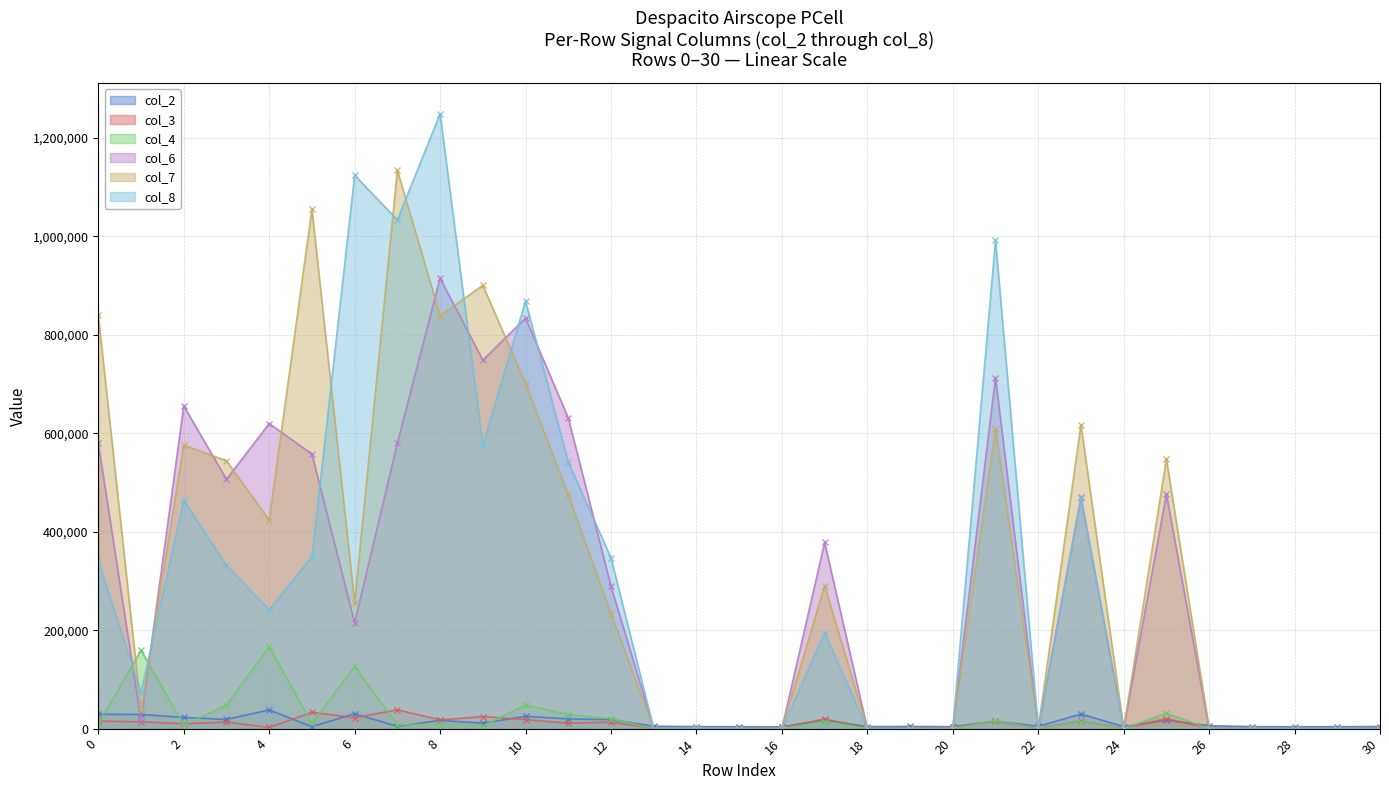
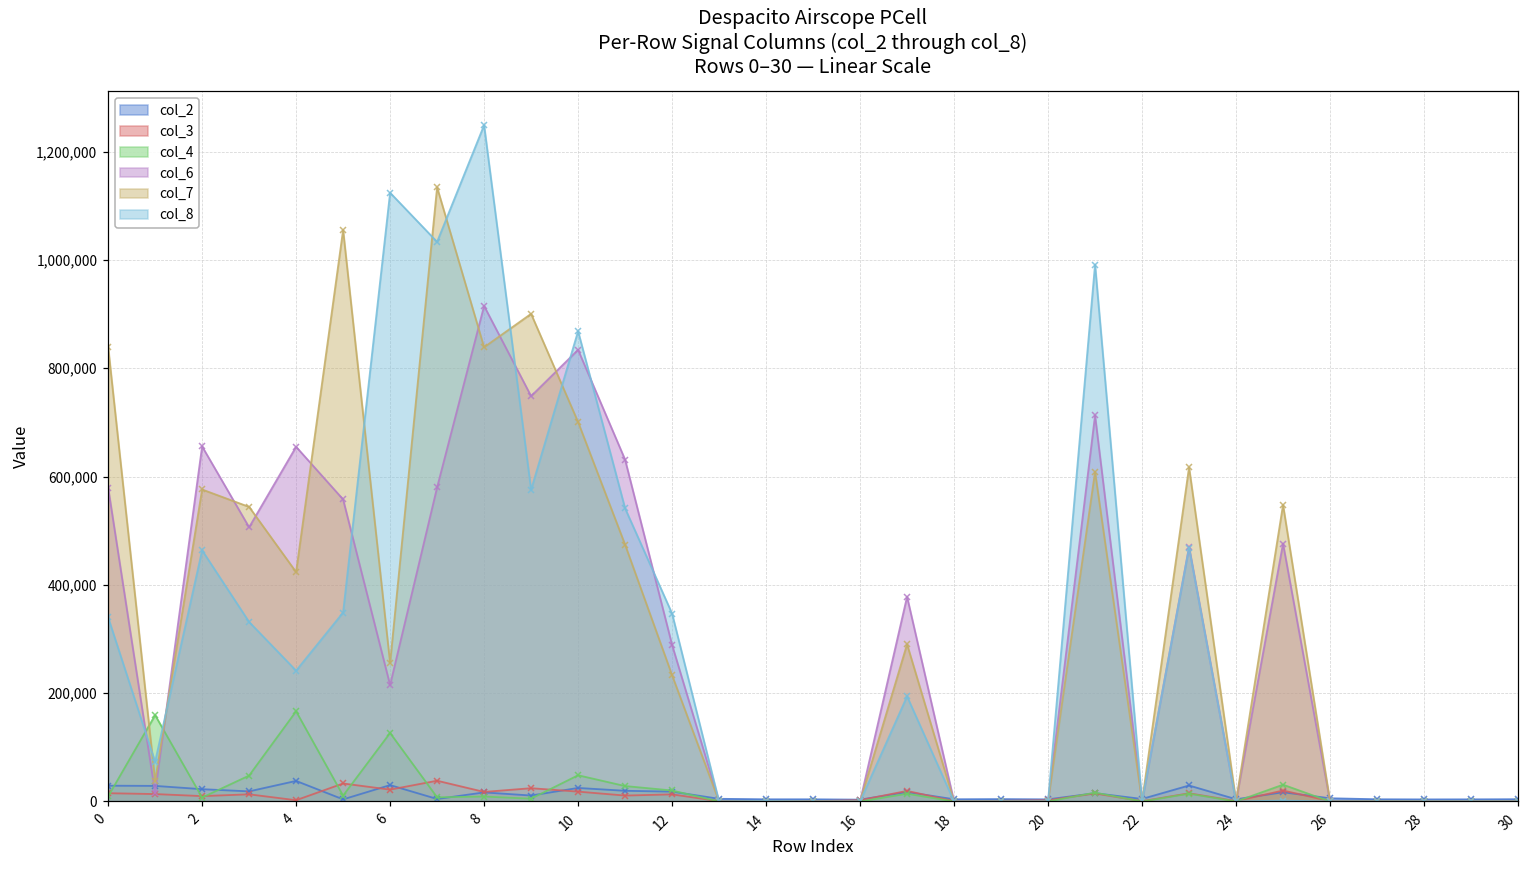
col_6, 4: 620,000 -> 650,000
